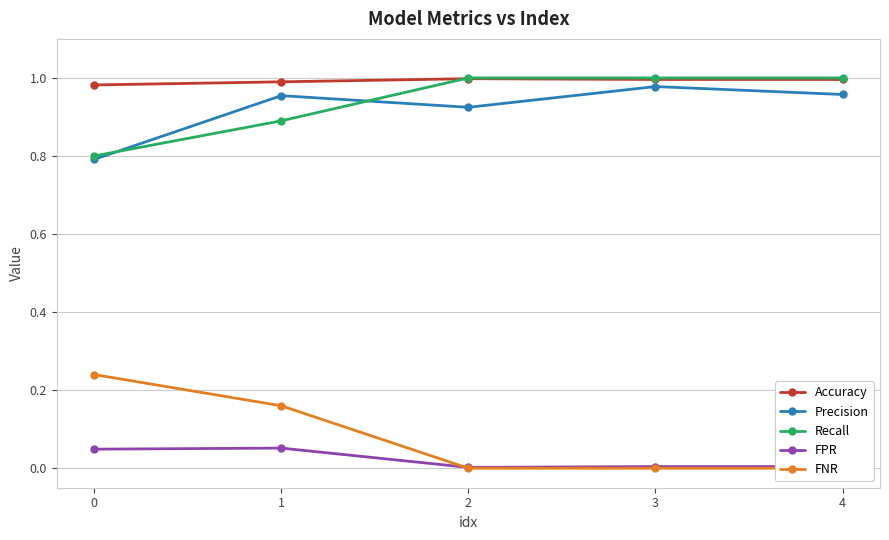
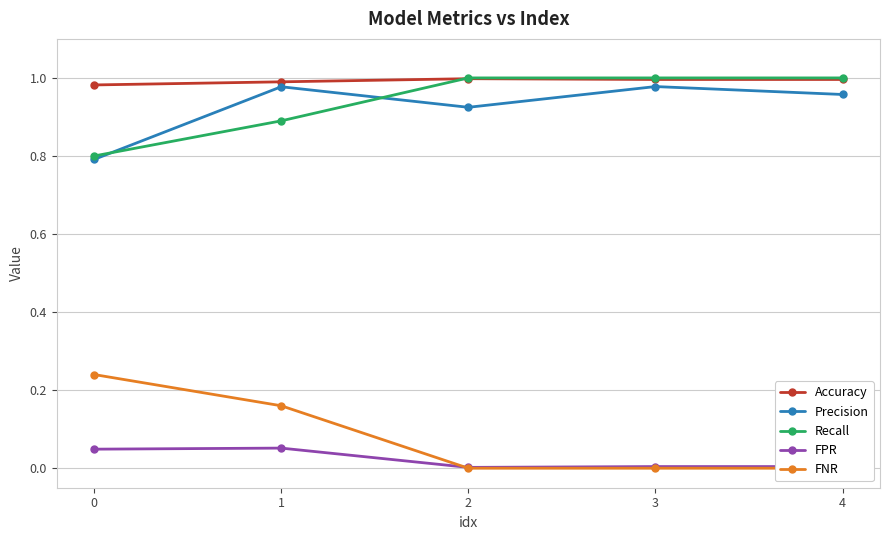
Precision, 1: 0.95 -> 0.98
